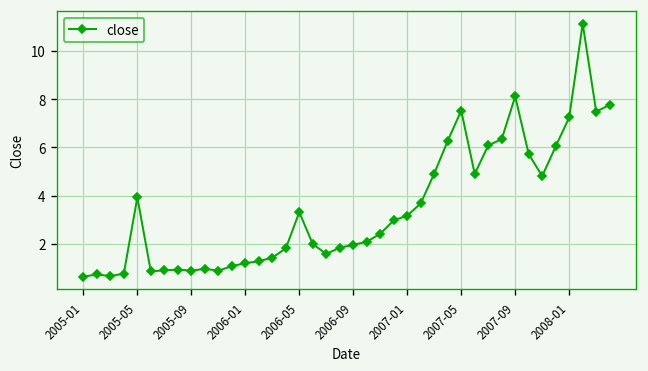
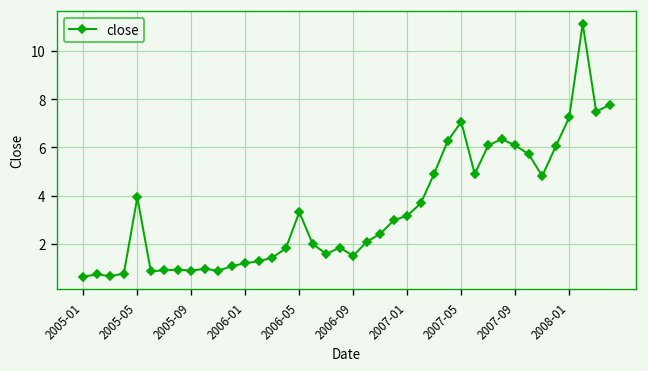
2006-09: 2.0 -> 1.5
2007-05: 7.5 -> 7.1
2007-09: 8.1 -> 6.1
